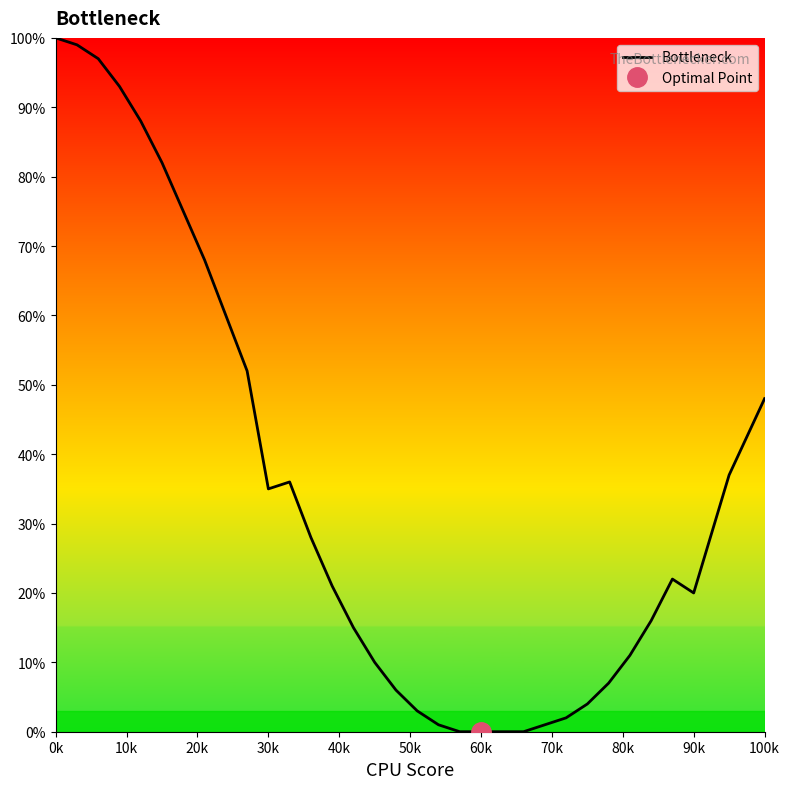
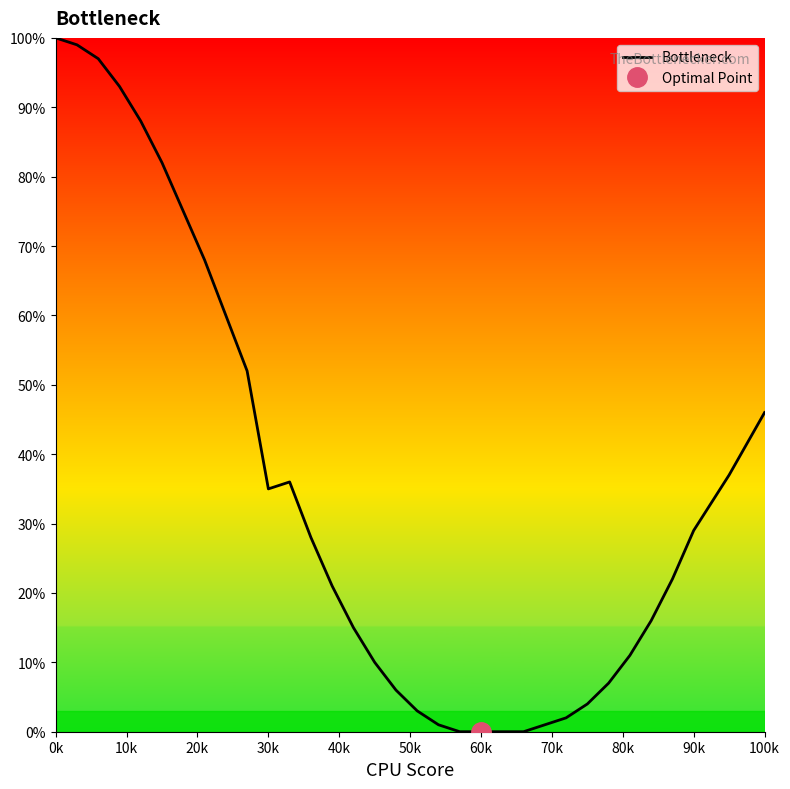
Bottleneck, 90k: 20% -> 29%
Bottleneck, 100k: 48% -> 46%
